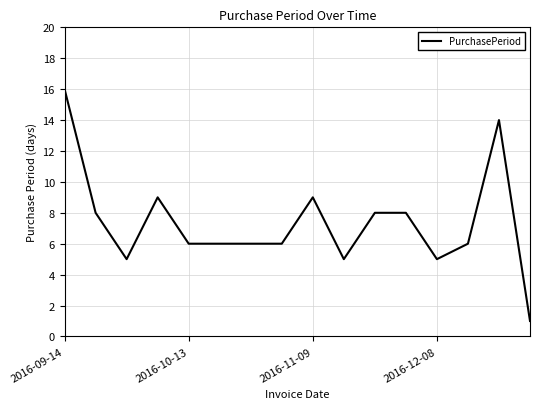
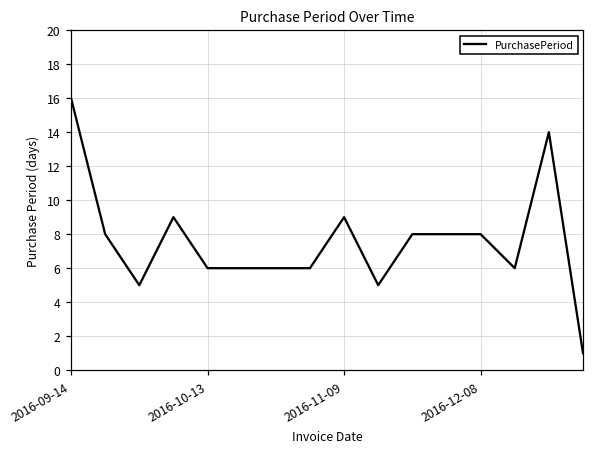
2016-12-08: 5 -> 8
